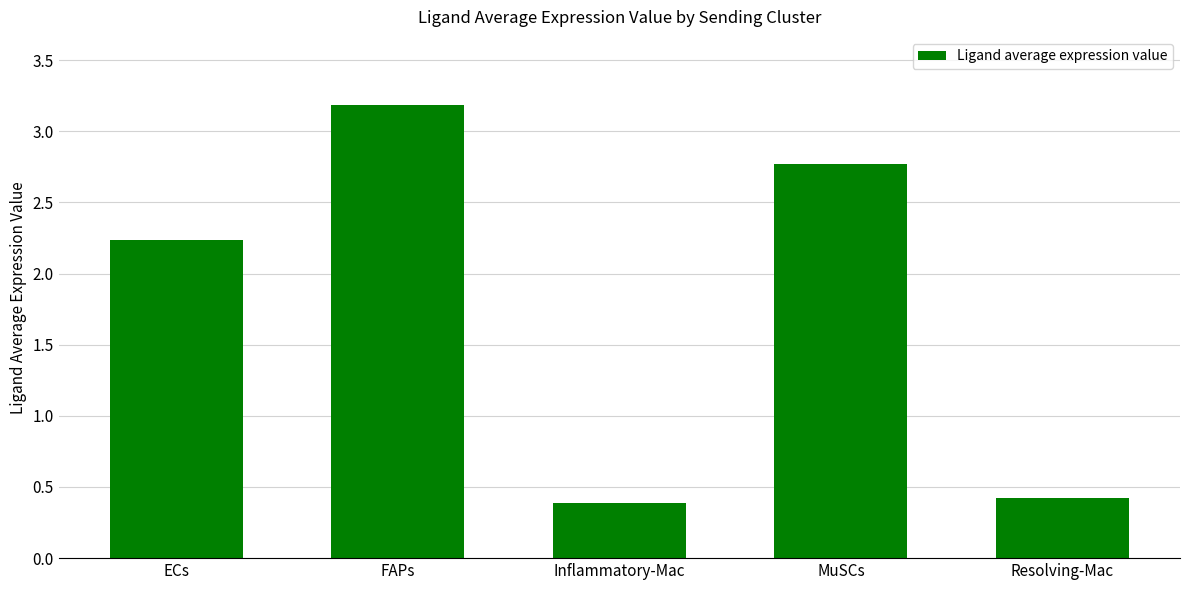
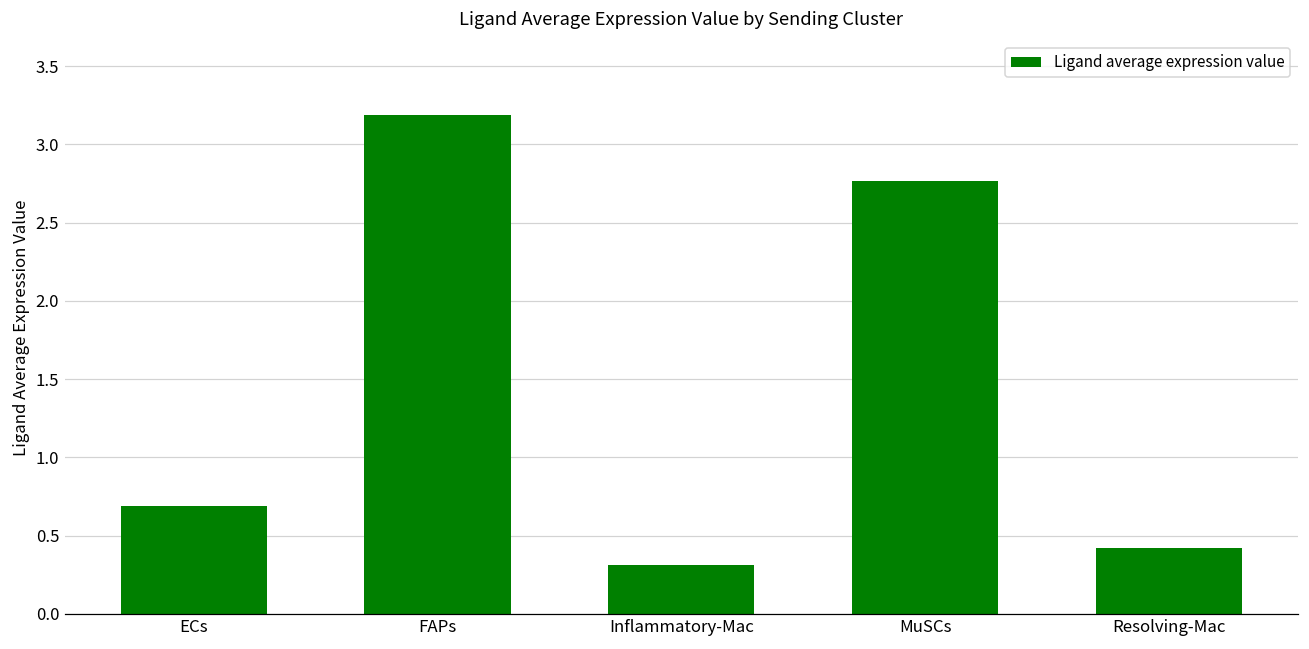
ECs: 2.23 -> 0.69
Inflammatory-Mac: 0.39 -> 0.31
